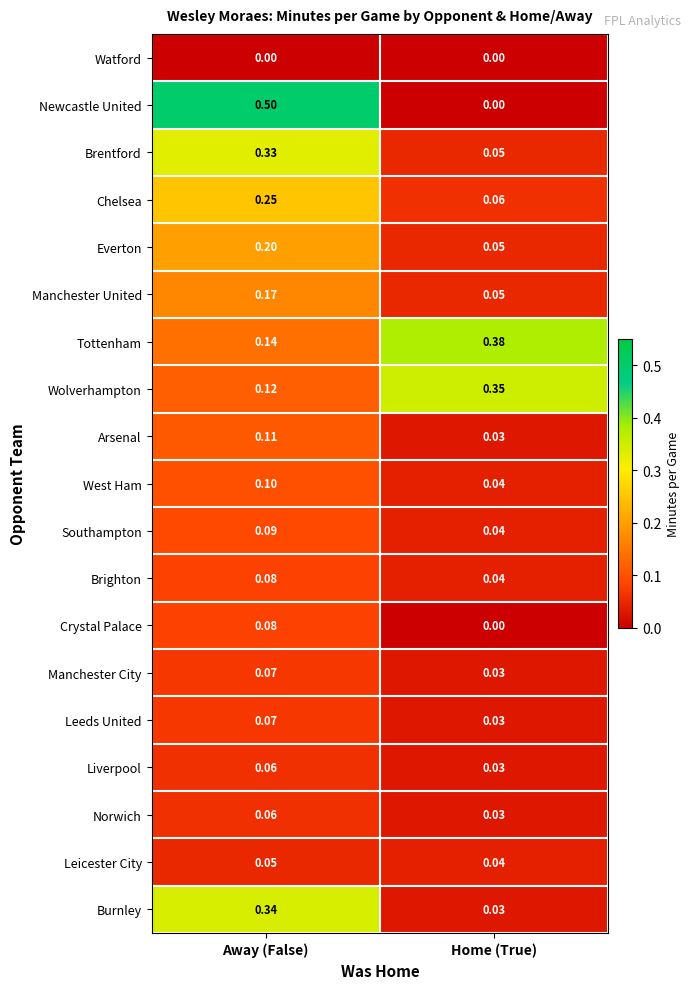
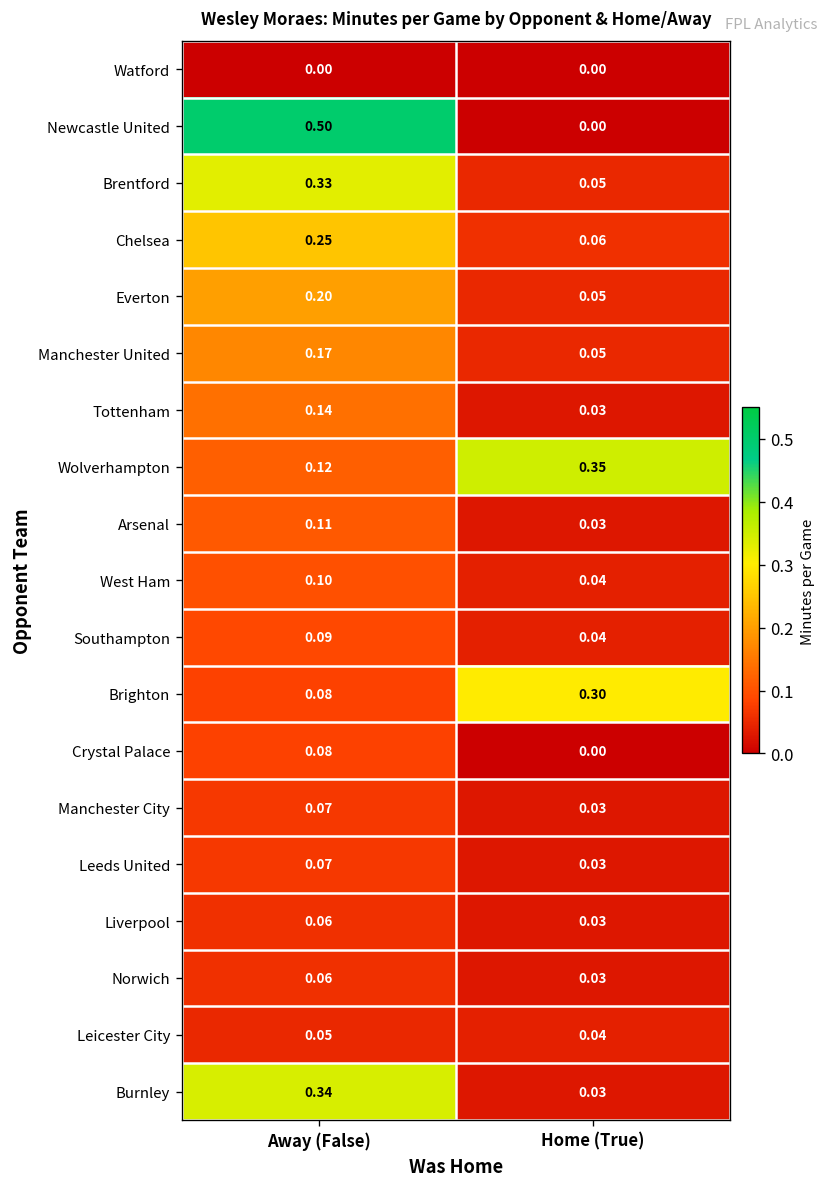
Tottenham, Home (True): 0.38 -> 0.03
Brighton, Home (True): 0.04 -> 0.30
